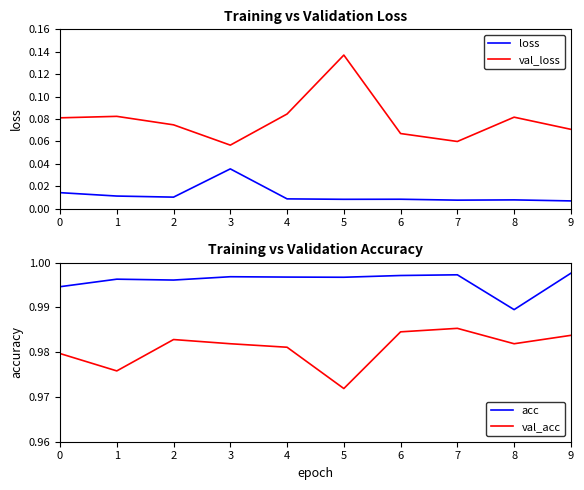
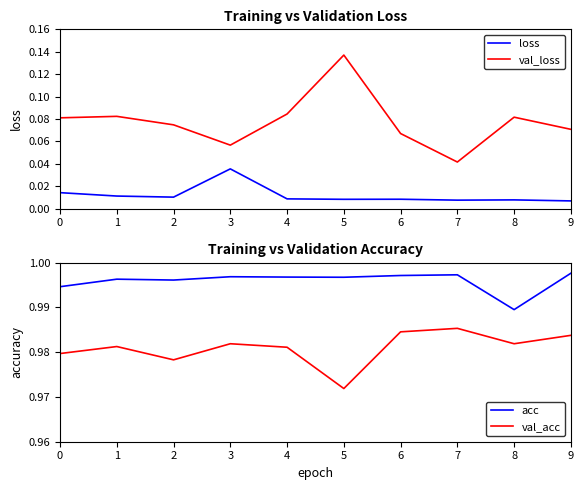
Training vs Validation Loss, val_loss, 7: 0.060 -> 0.041
Training vs Validation Accuracy, val_acc, 1: 0.976 -> 0.981
Training vs Validation Accuracy, val_acc, 2: 0.983 -> 0.978
